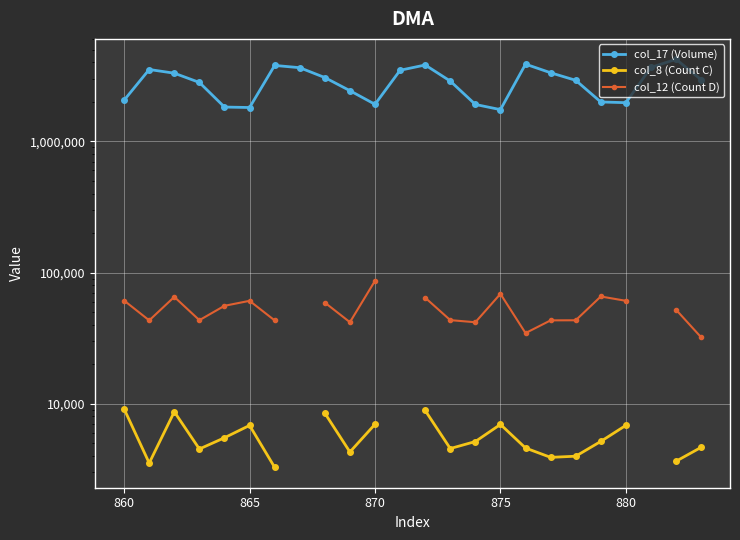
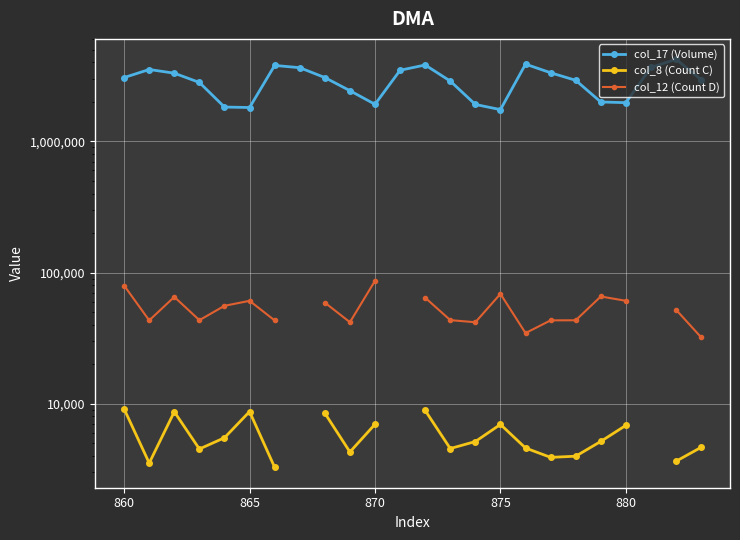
col_17 (Volume), 860: 2,100,000 -> 3,100,000
col_12 (Count D), 860: 60,000 -> 80,000
col_8 (Count C), 865: 7,000 -> 9,000
